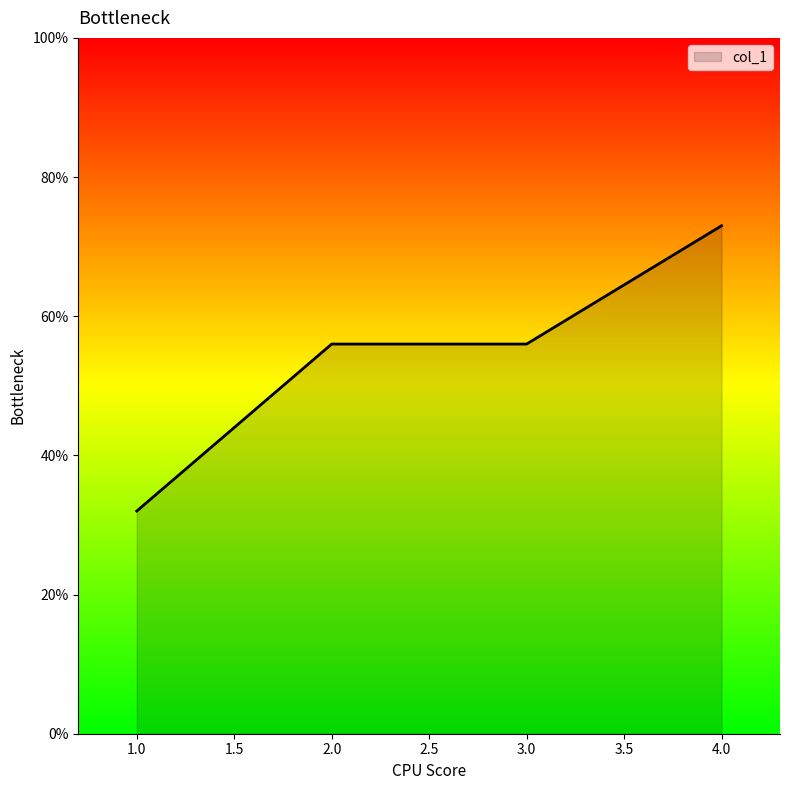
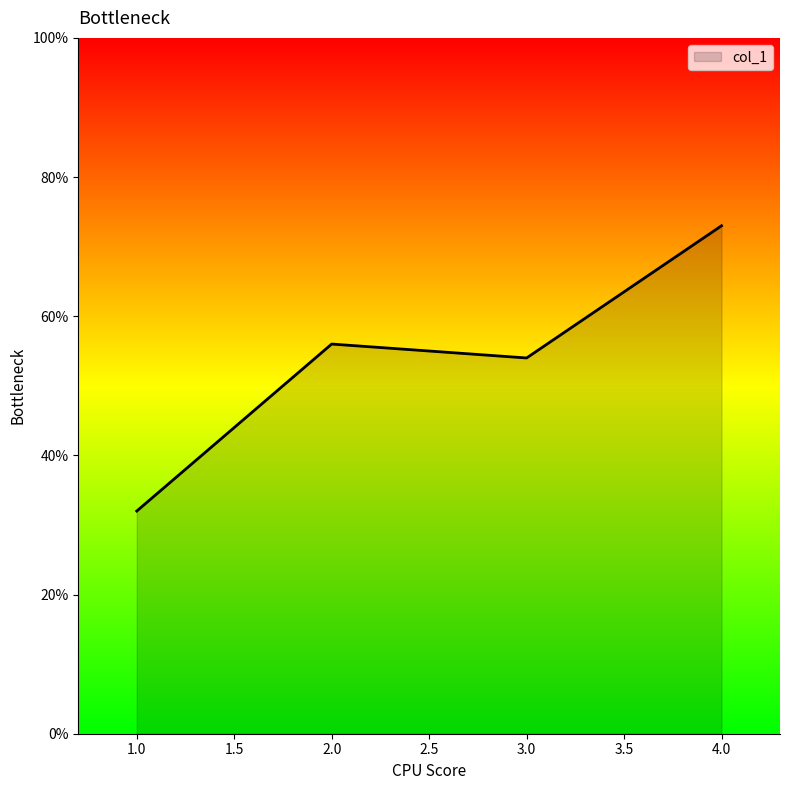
3.0: 56% -> 54%
